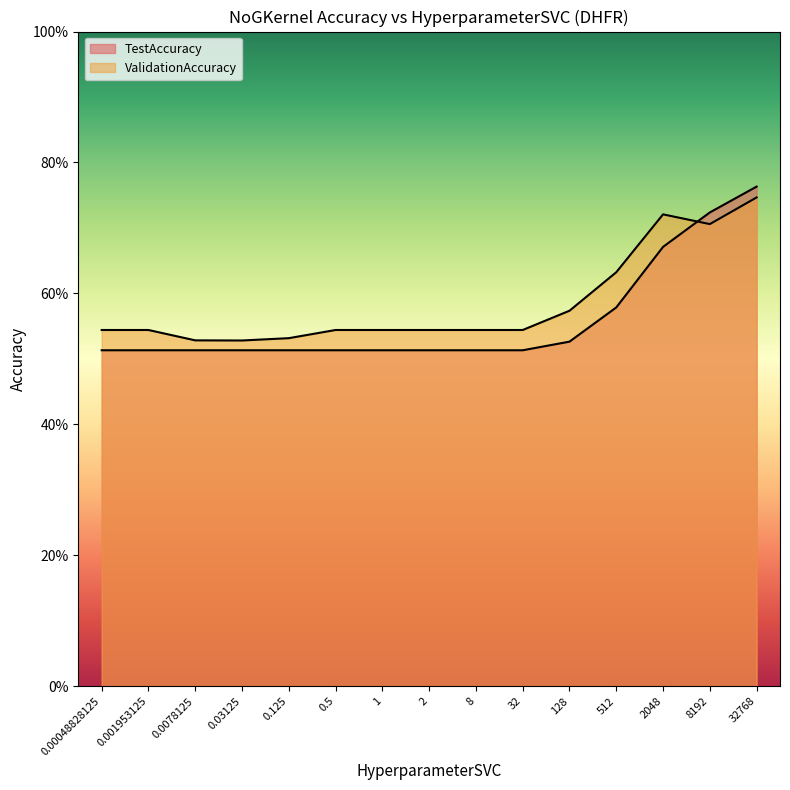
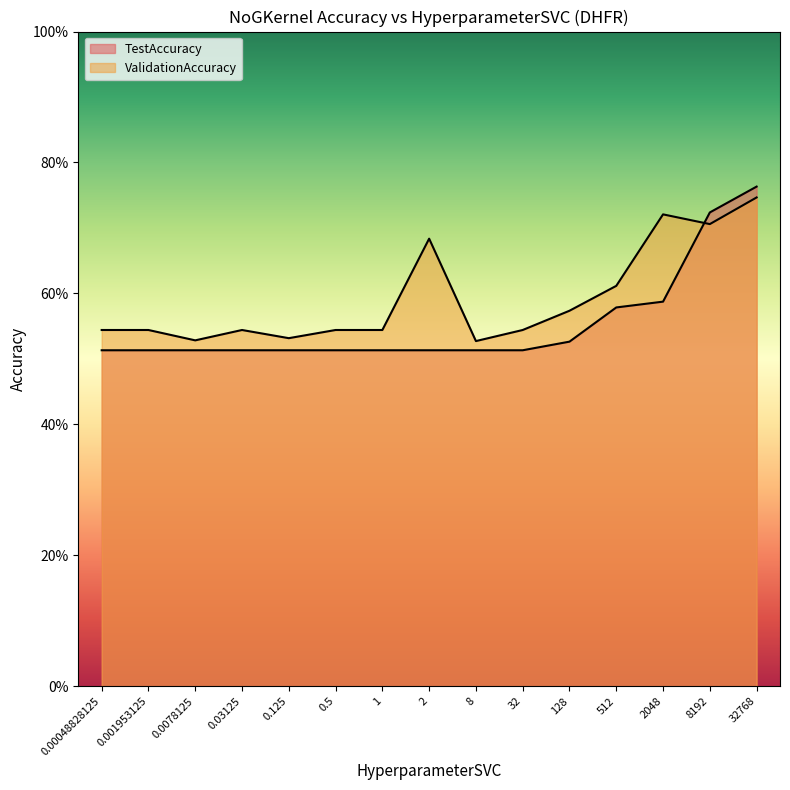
ValidationAccuracy, 0.03125: 53% -> 54%
ValidationAccuracy, 2: 54% -> 68%
ValidationAccuracy, 8: 54% -> 53%
ValidationAccuracy, 512: 63% -> 61%
TestAccuracy, 2048: 67% -> 59%
